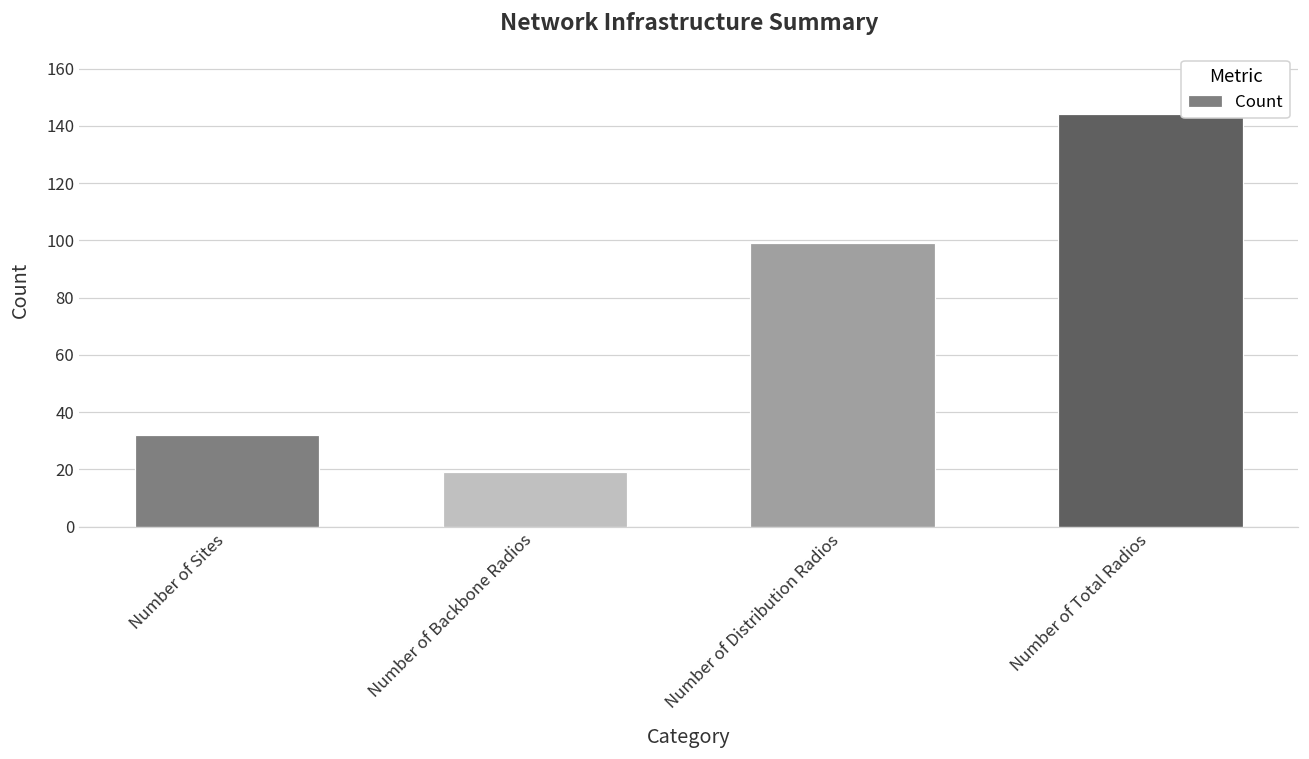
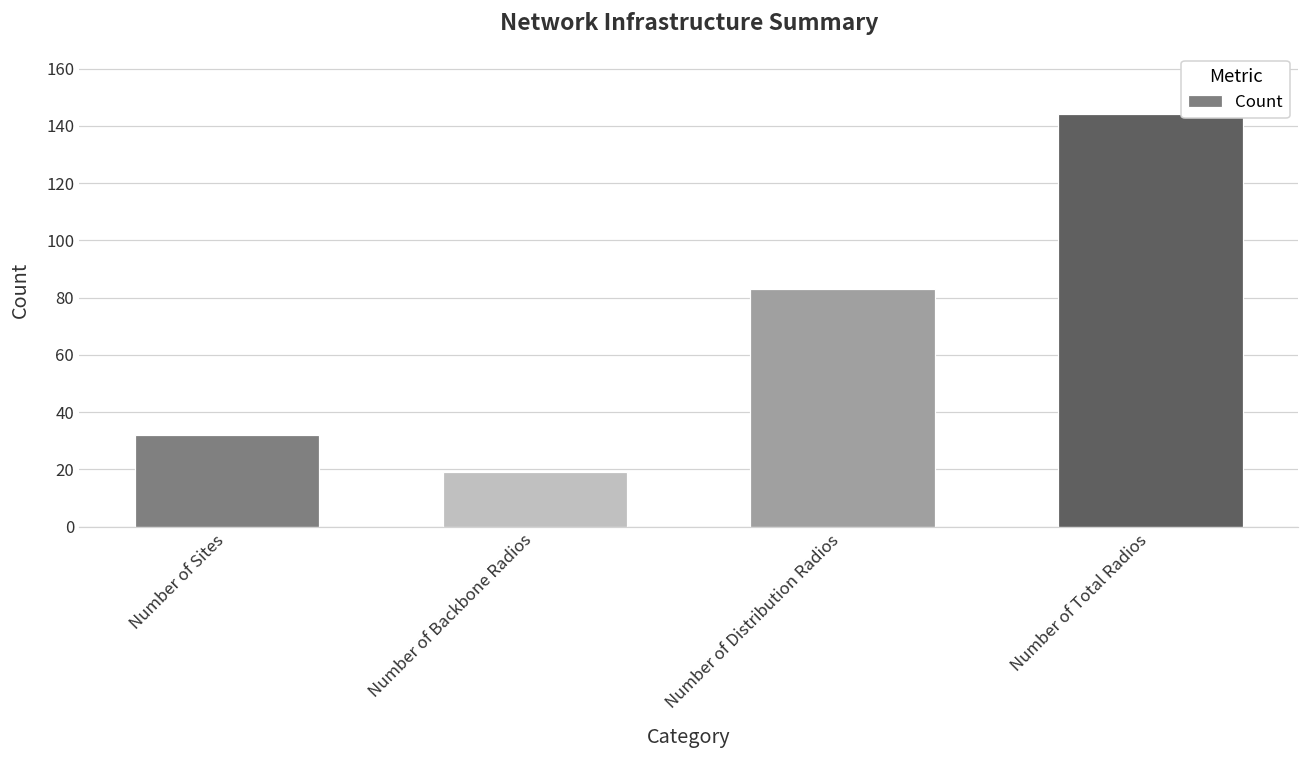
Number of Distribution Radios: 99 -> 83
